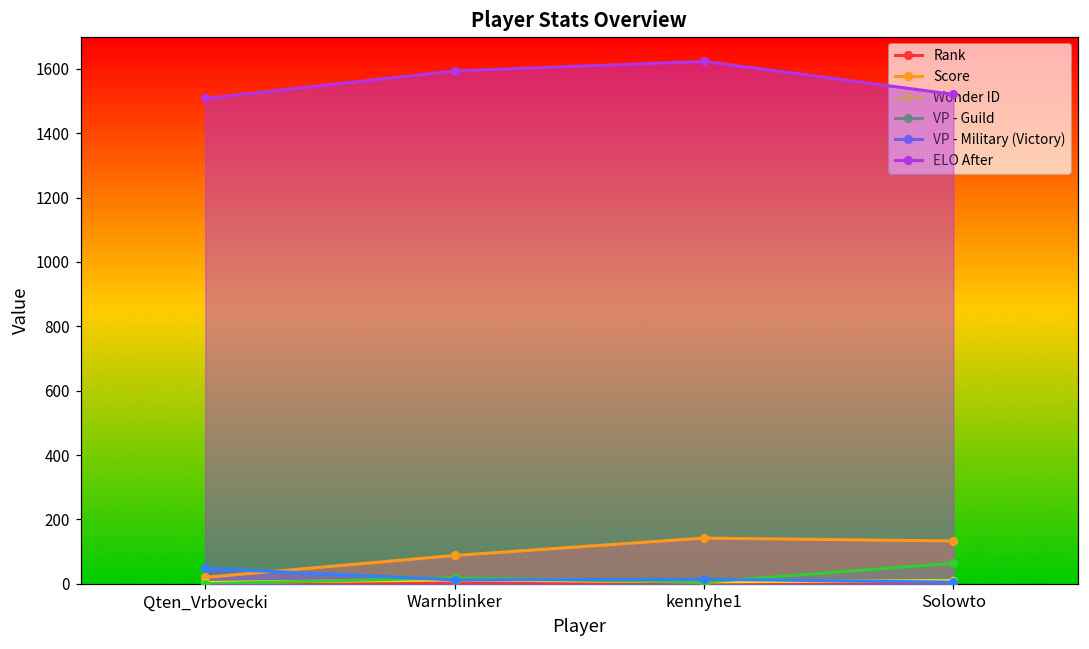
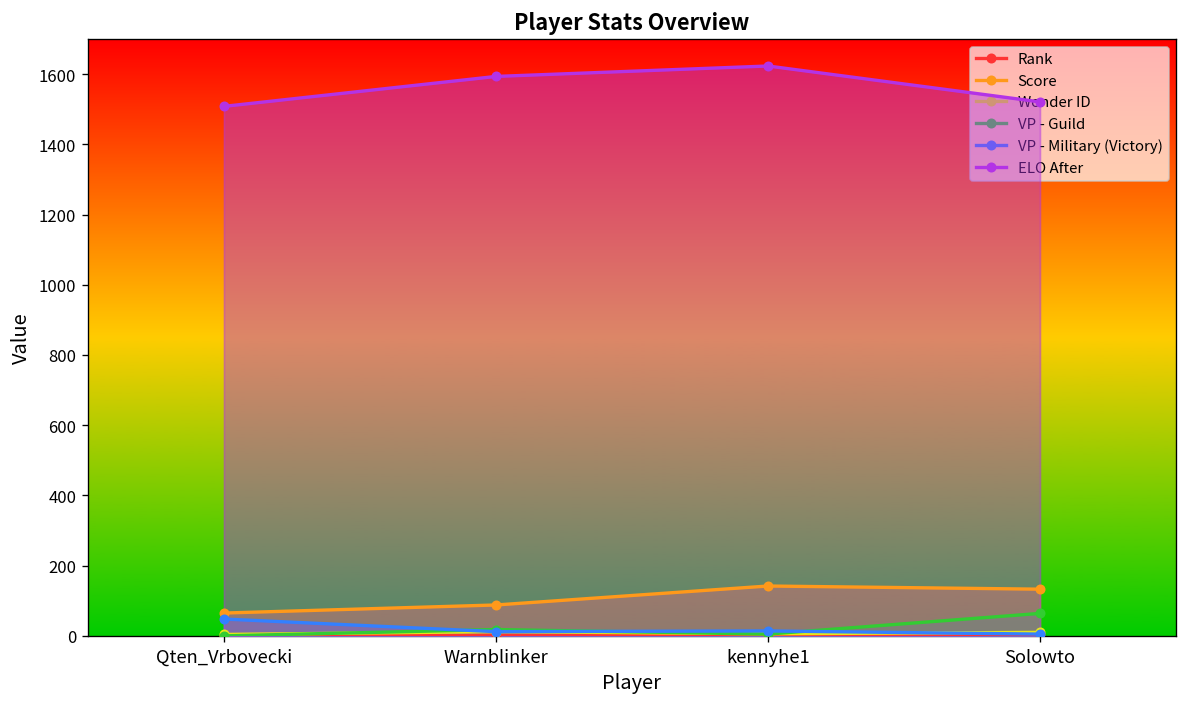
Score, Qten_Vrbovecki: 20 -> 70
